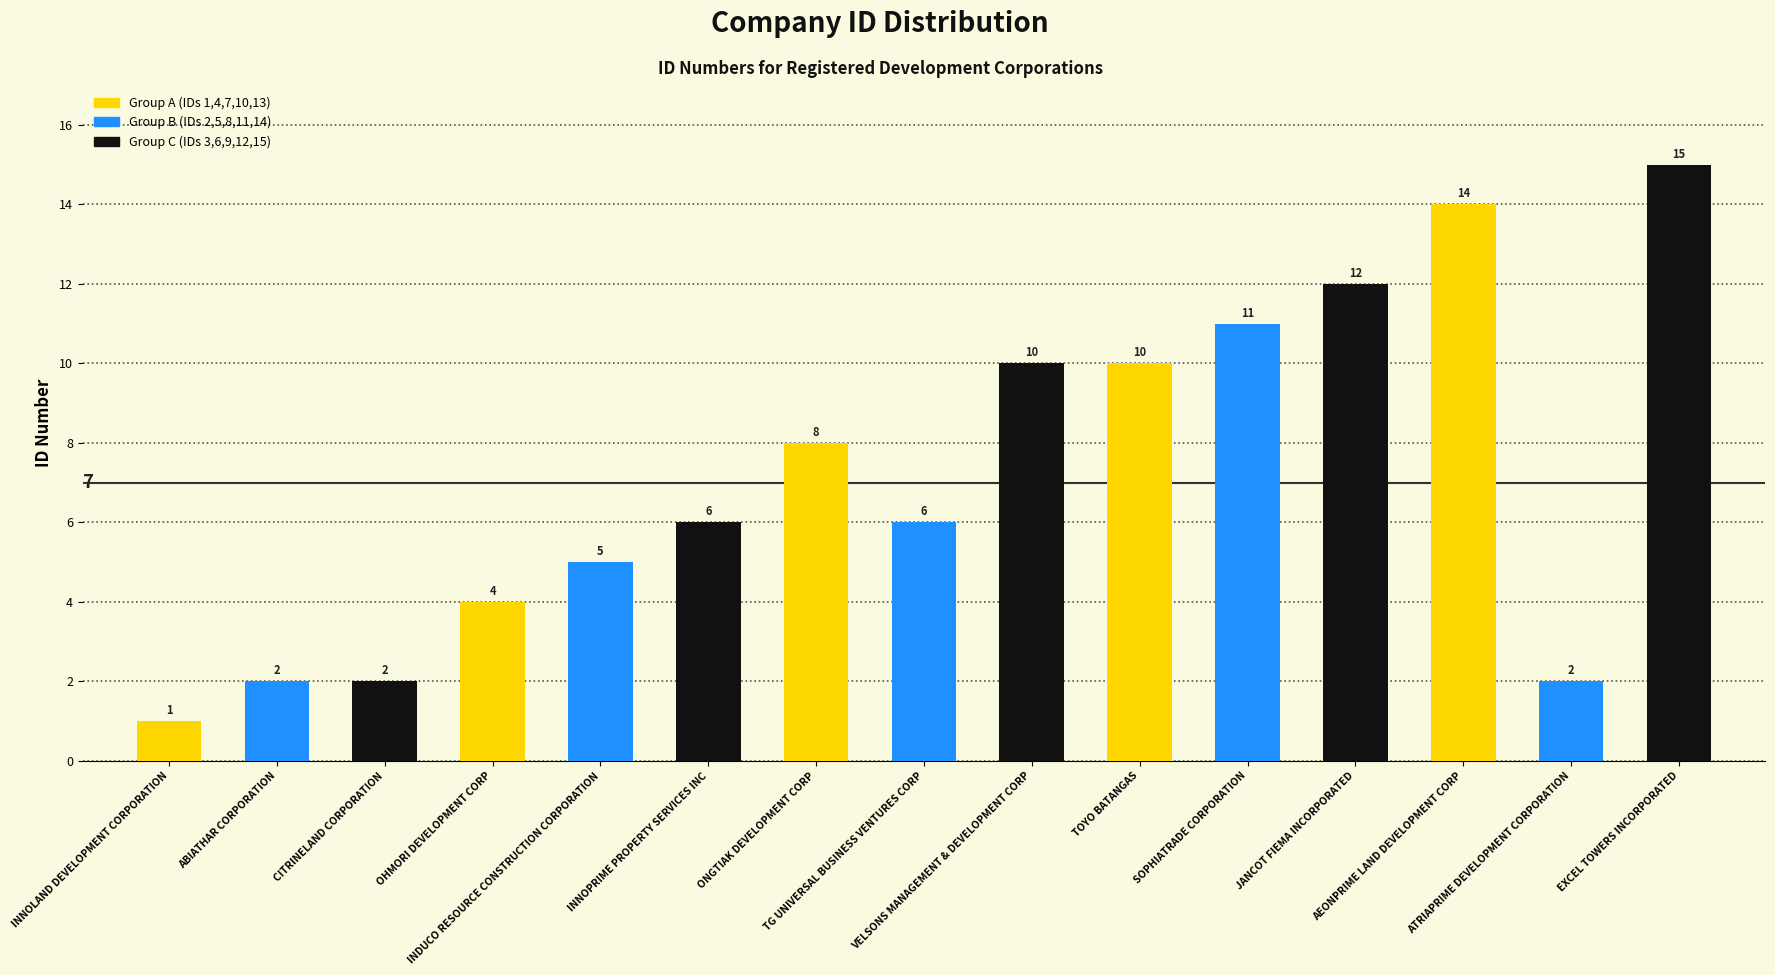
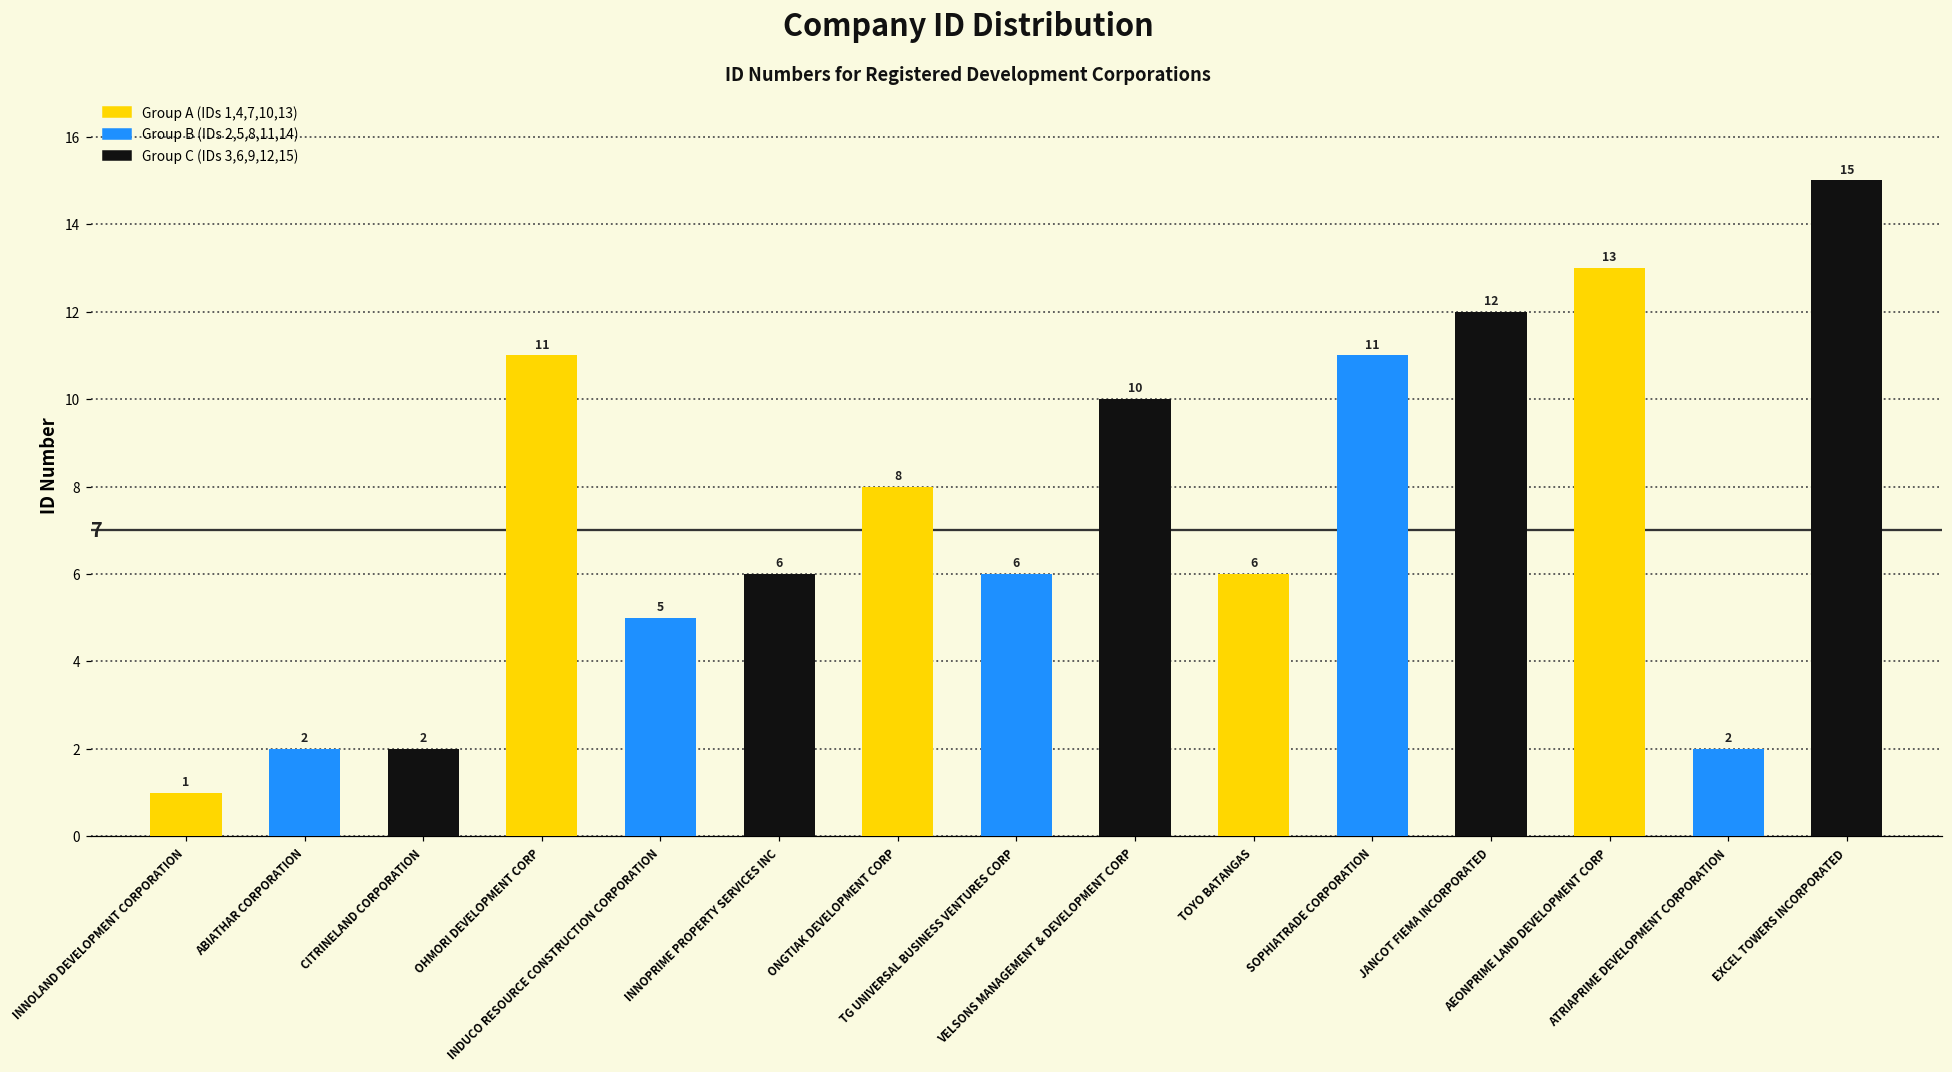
OHMORI DEVELOPMENT CORP: 4 -> 11
TOYO BATANGAS: 10 -> 6
AEONPRIME LAND DEVELOPMENT CORP: 14 -> 13
